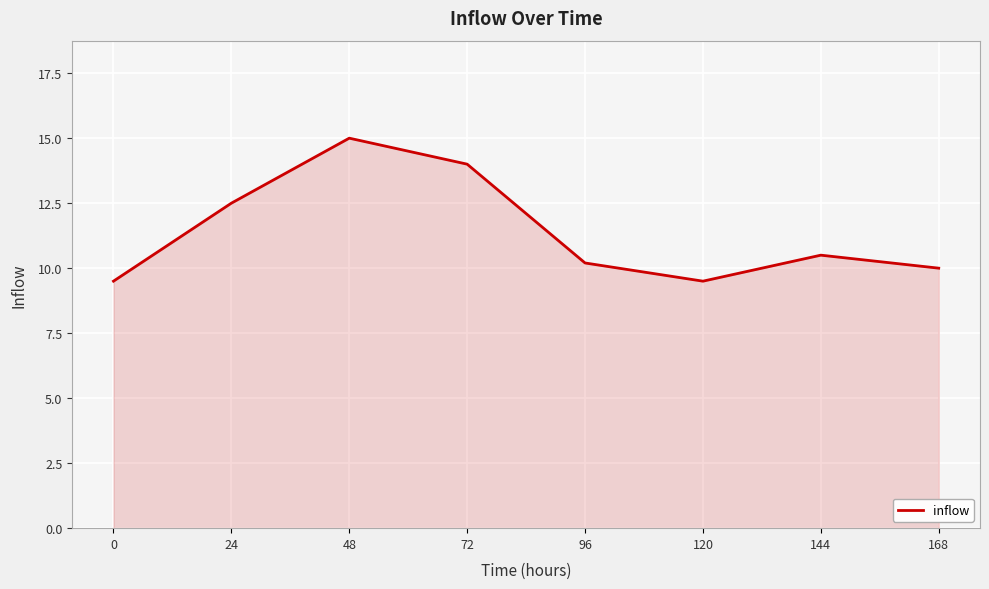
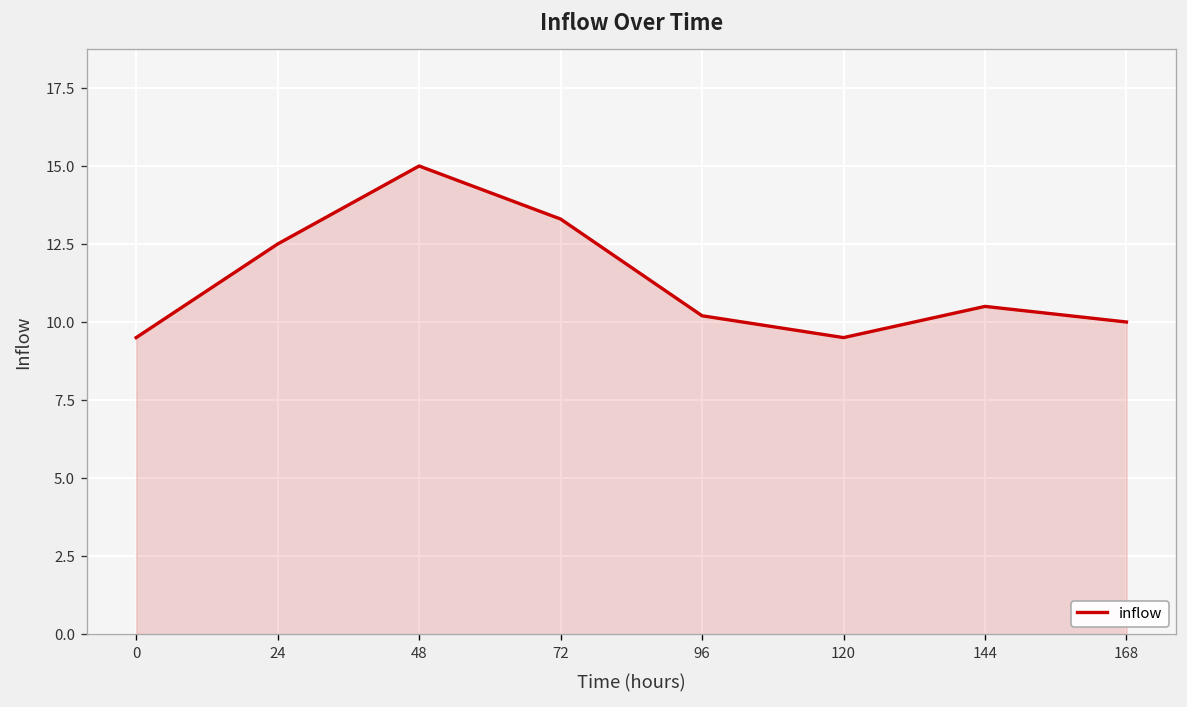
72: 14.0 -> 13.3
